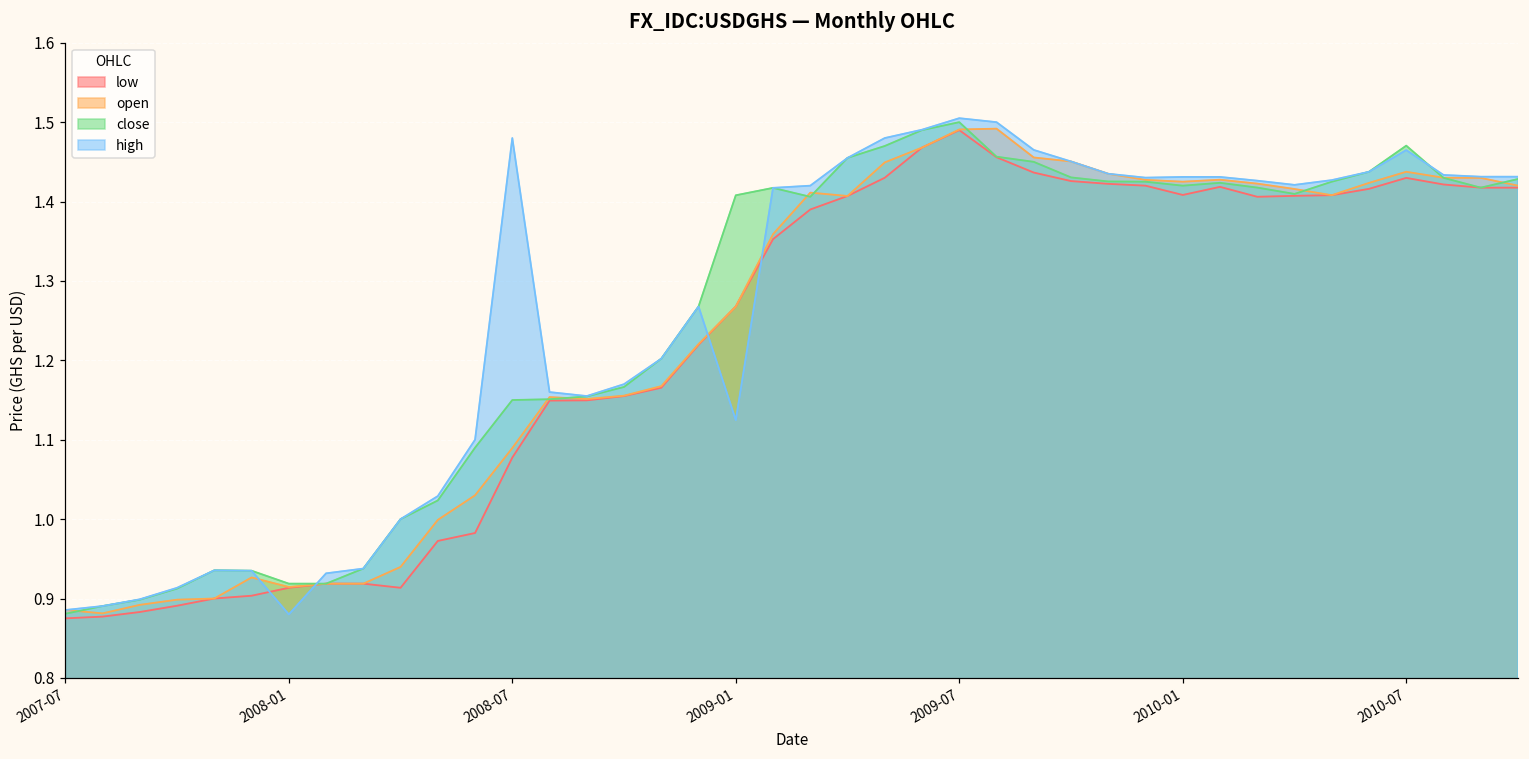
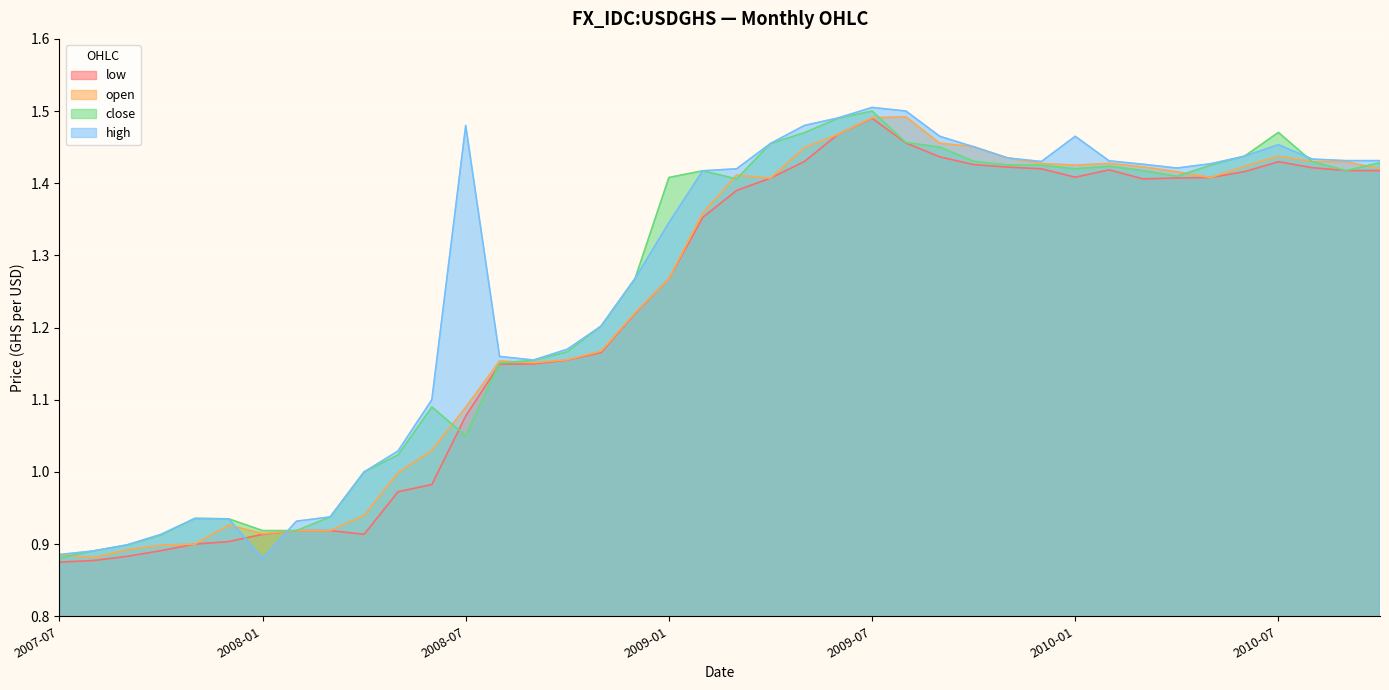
close, 2008-07: 1.15 -> 1.05
high, 2009-01: 1.12 -> 1.35
high, 2010-01: 1.43 -> 1.47
high, 2010-07: 1.46 -> 1.45
